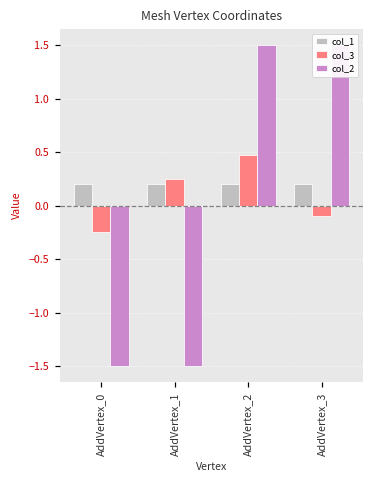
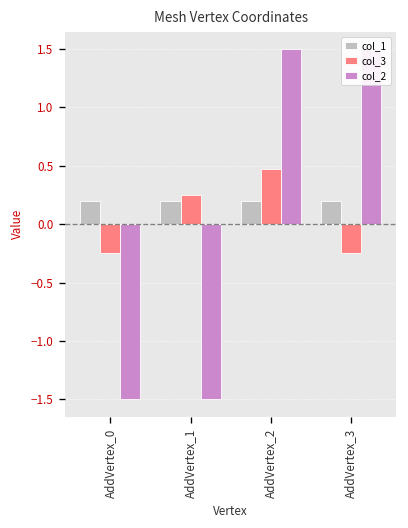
col_3, AddVertex_3: -0.1 -> -0.3
